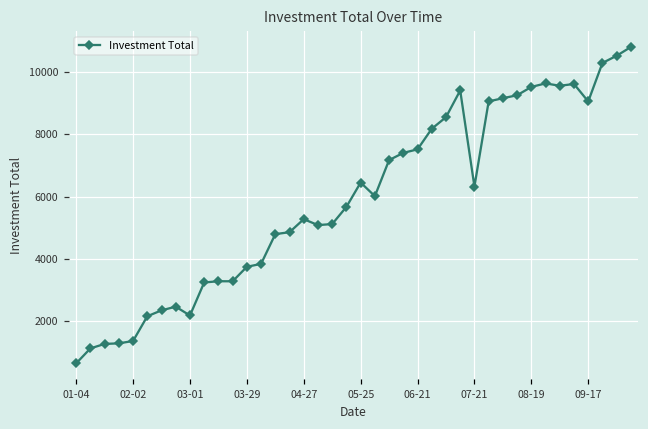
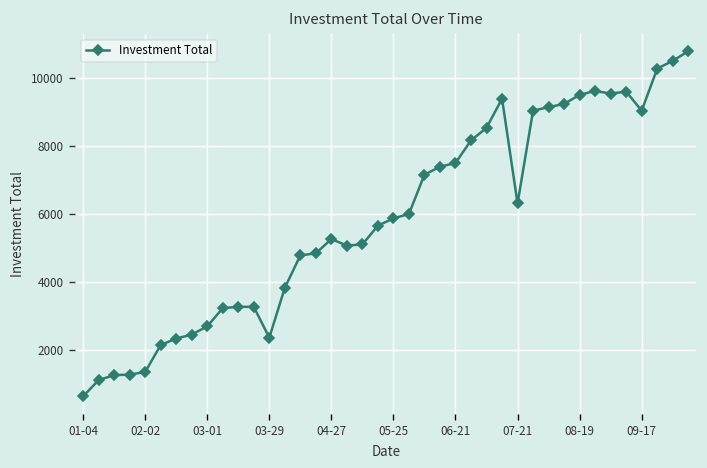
03-01: 2200 -> 2700
03-29: 3700 -> 2400
05-25: 6400 -> 5900
